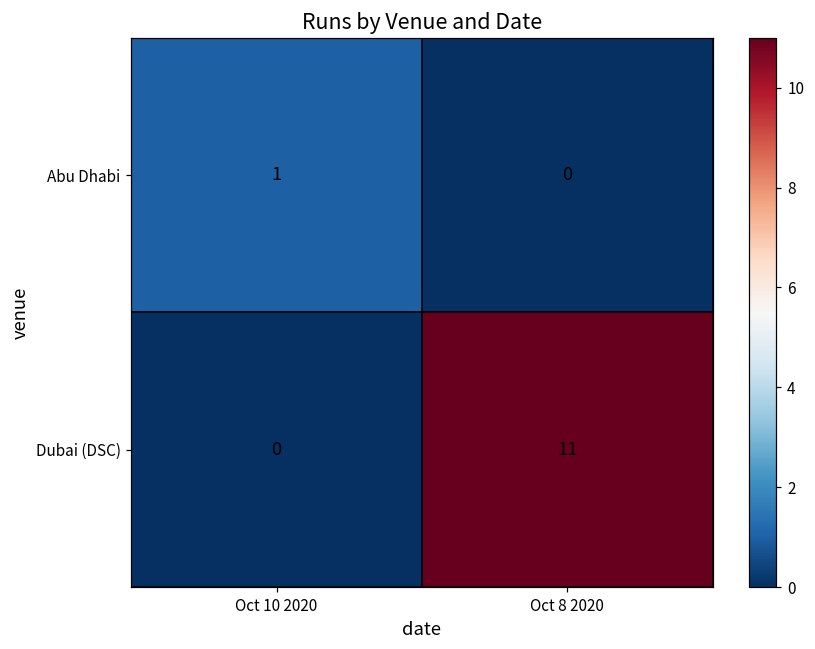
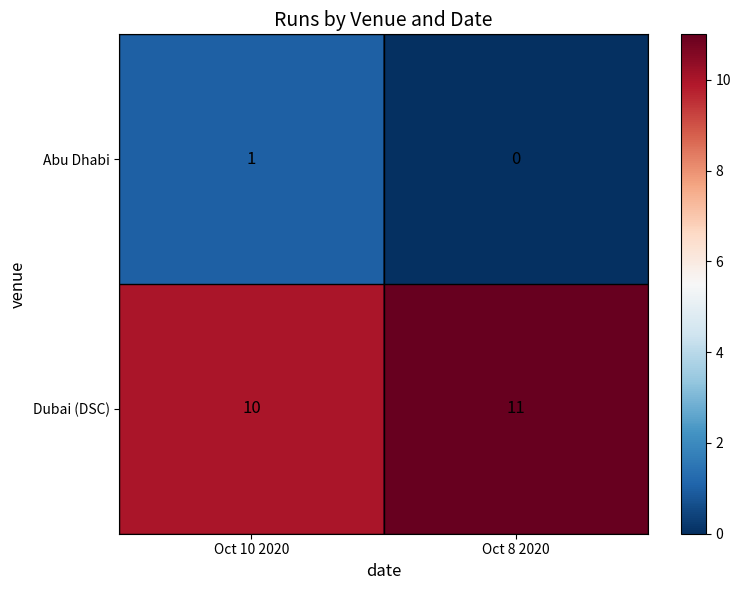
Dubai (DSC), Oct 10 2020: 0 -> 10
